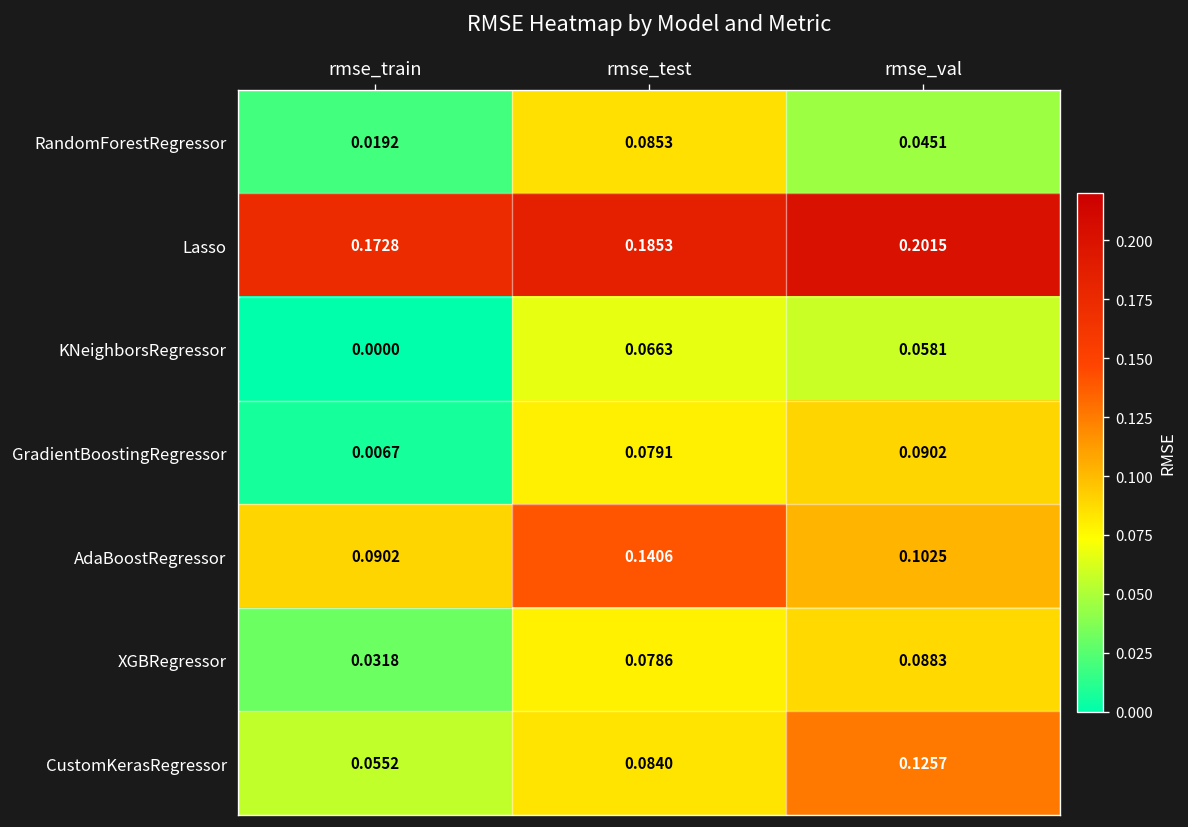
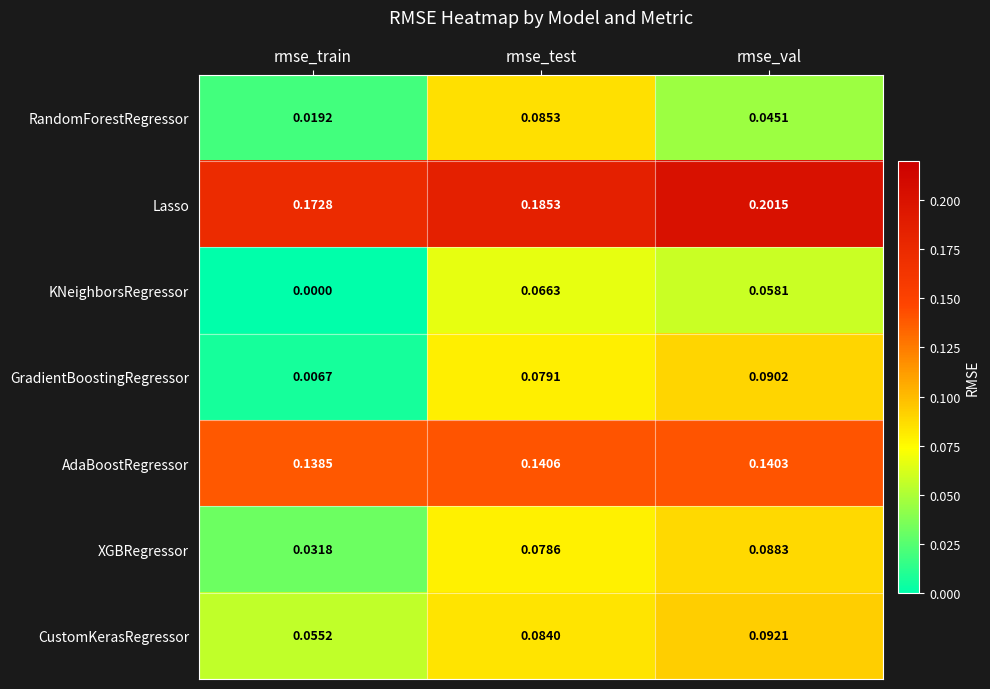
AdaBoostRegressor, rmse_train: 0.0902 -> 0.1385
AdaBoostRegressor, rmse_val: 0.1025 -> 0.1403
CustomKerasRegressor, rmse_val: 0.1257 -> 0.0921
